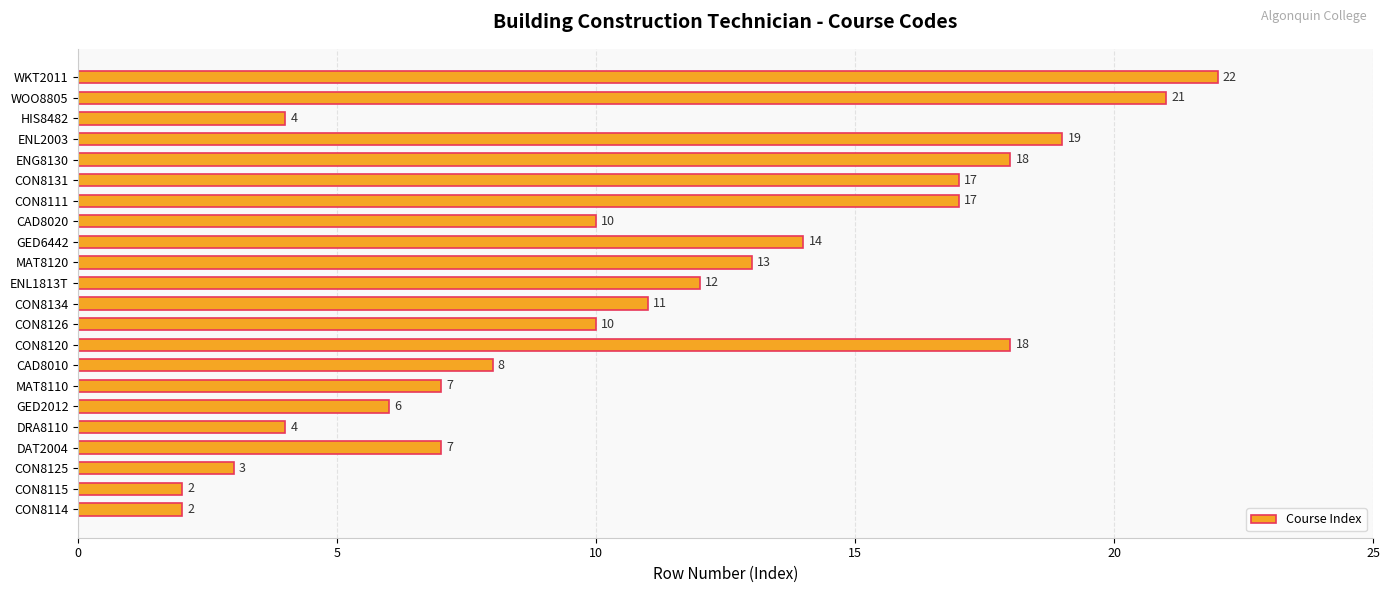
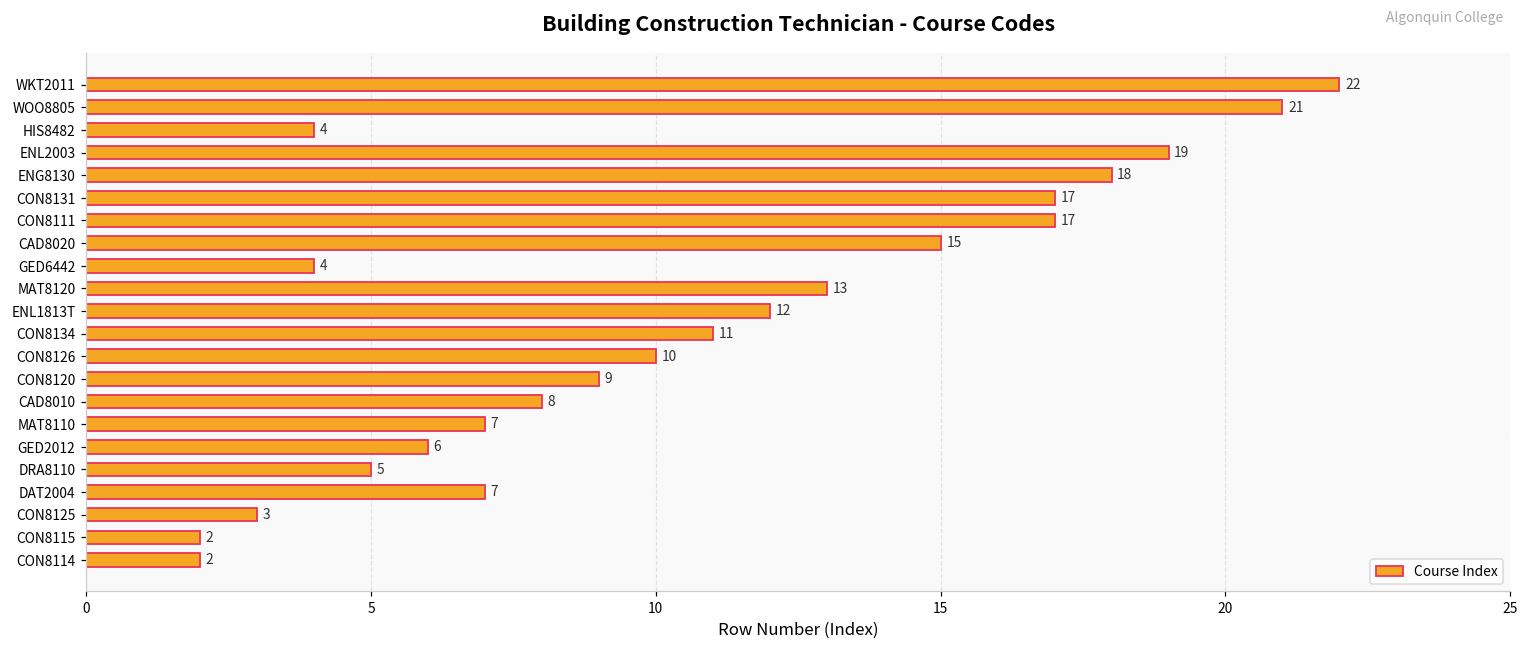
CAD8020: 10 -> 15
GED6442: 14 -> 4
CON8120: 18 -> 9
DRA8110: 4 -> 5
